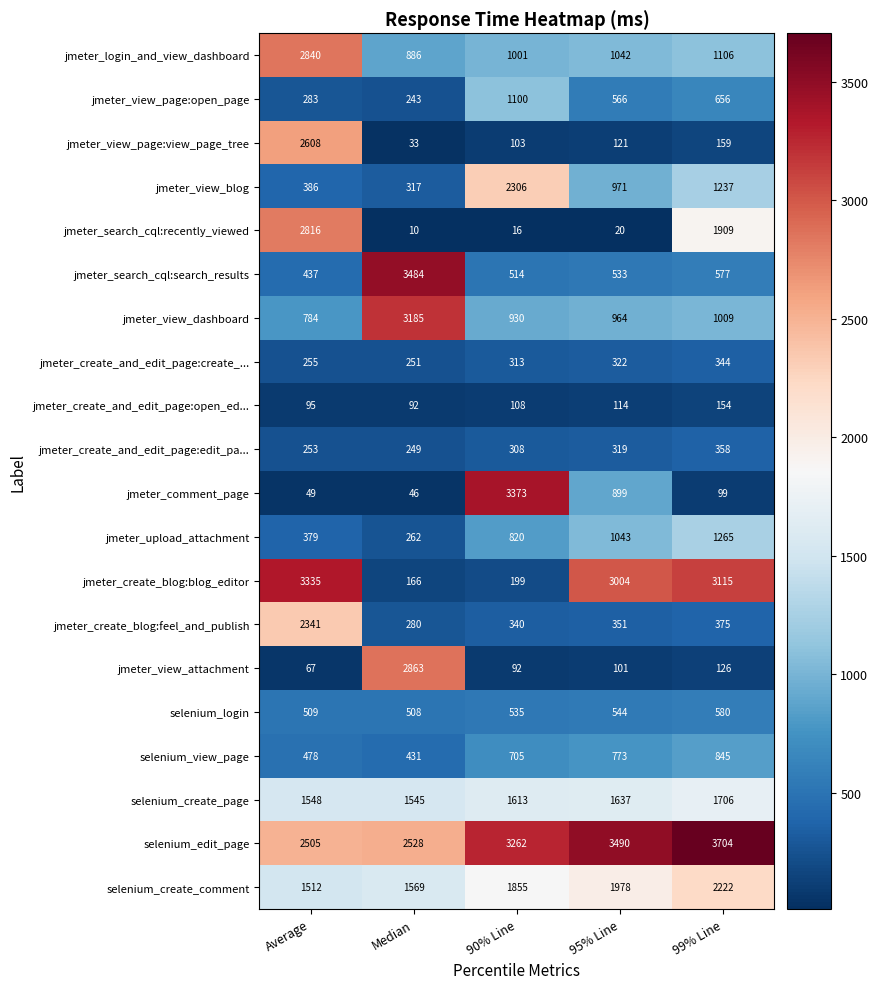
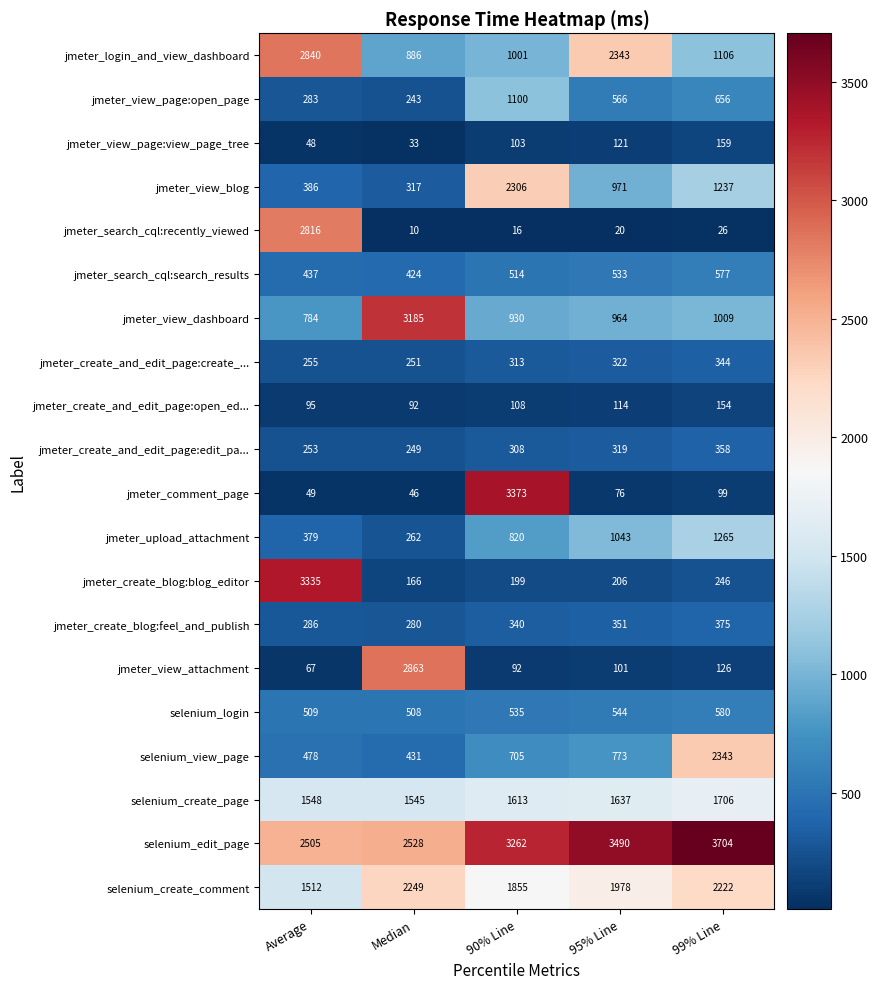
jmeter_login_and_view_dashboard, 95% Line: 1042 -> 2343
jmeter_view_page:view_page_tree, Average: 2608 -> 48
jmeter_search_cql:recently_viewed, 99% Line: 1909 -> 26
jmeter_search_cql:search_results, Median: 3484 -> 424
jmeter_comment_page, 95% Line: 899 -> 76
jmeter_create_blog:blog_editor, 95% Line: 3004 -> 206
jmeter_create_blog:blog_editor, 99% Line: 3115 -> 246
jmeter_create_blog:feel_and_publish, Average: 2341 -> 286
selenium_view_page, 99% Line: 845 -> 2343
selenium_create_comment, Median: 1569 -> 2249
